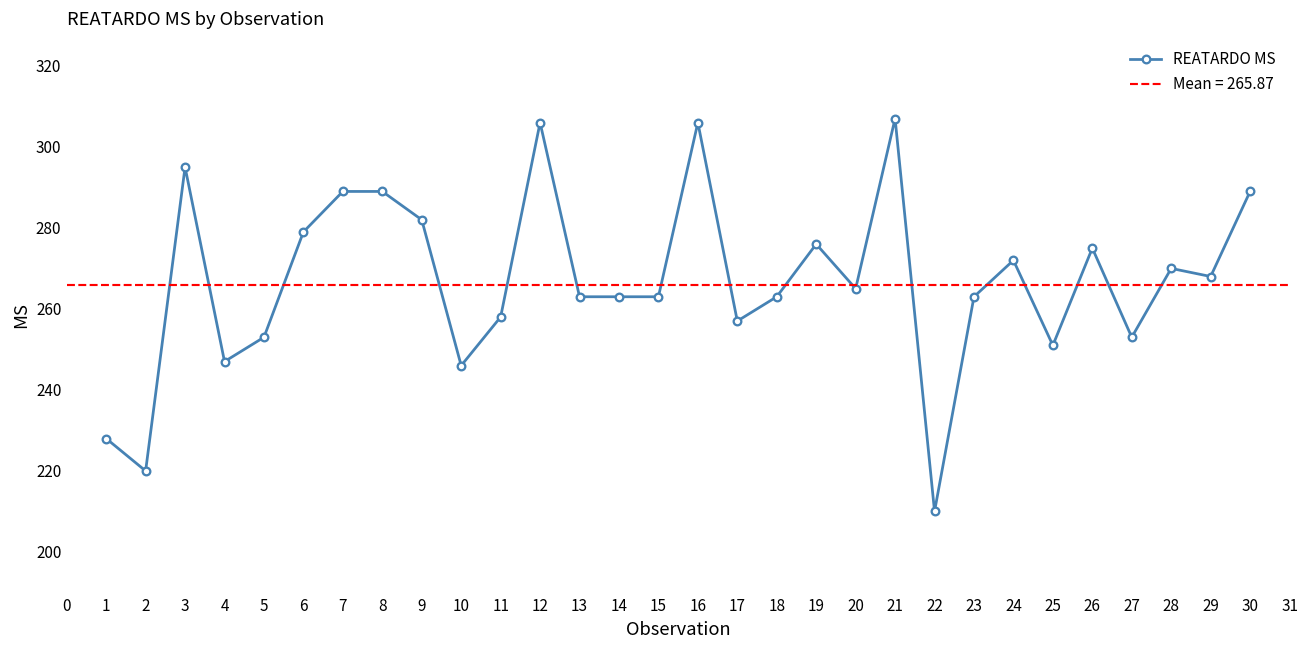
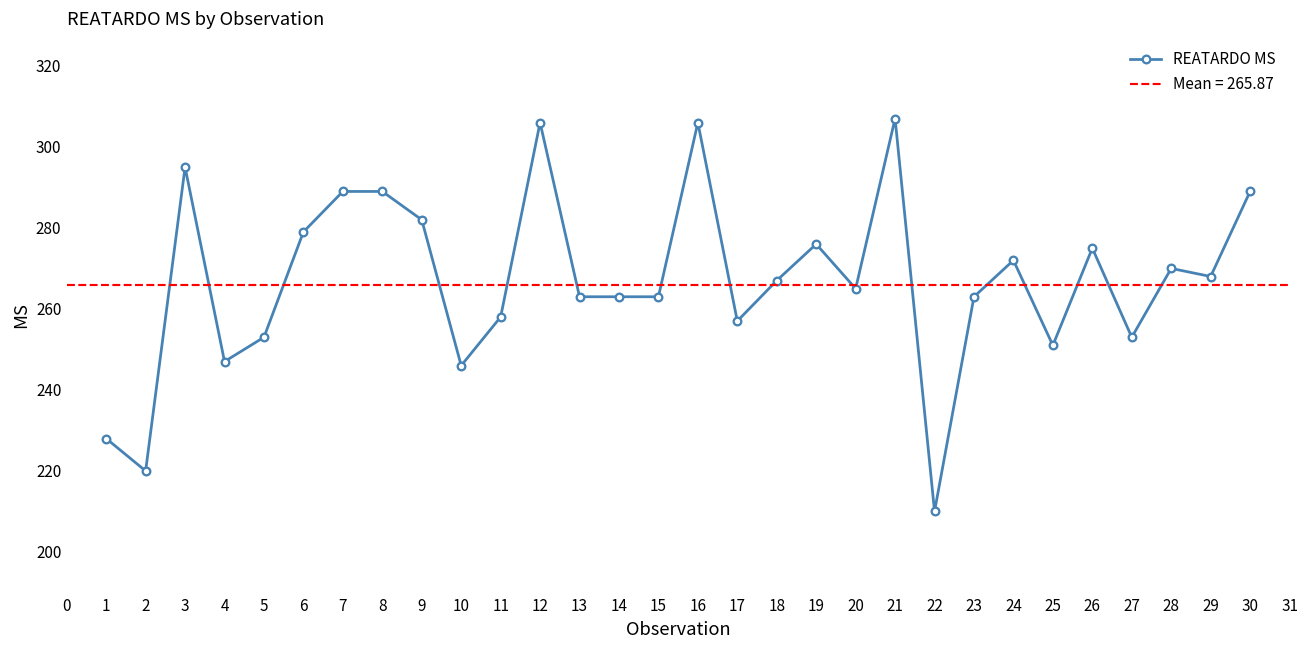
18: 263 -> 267
